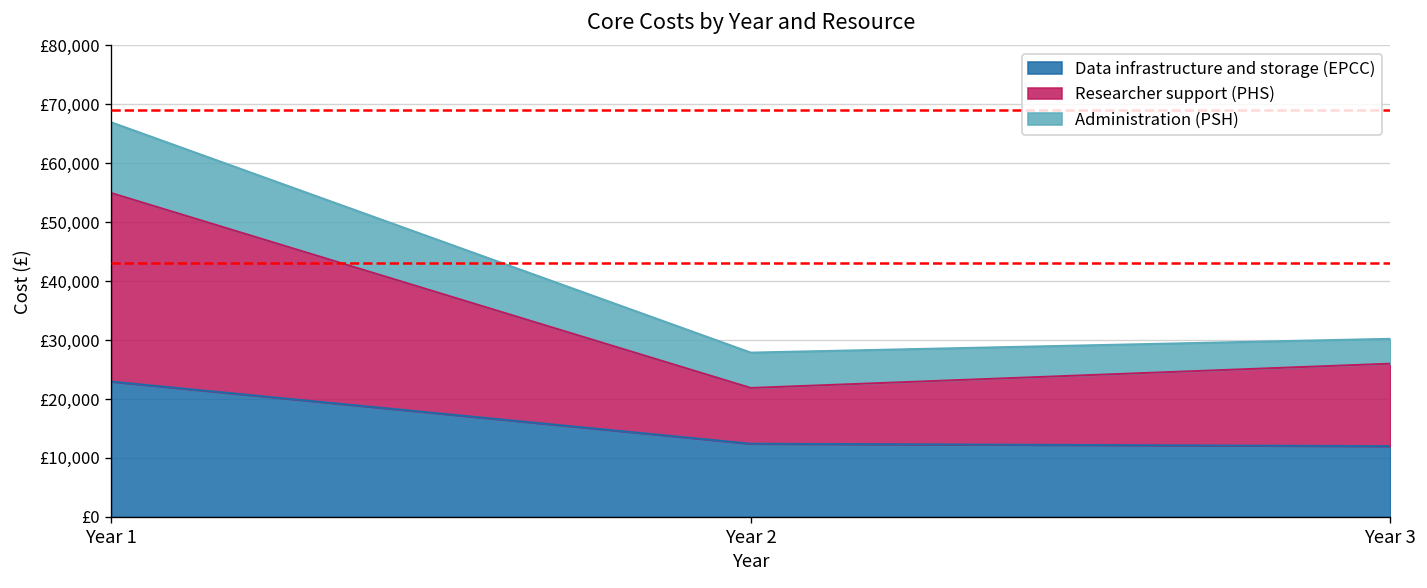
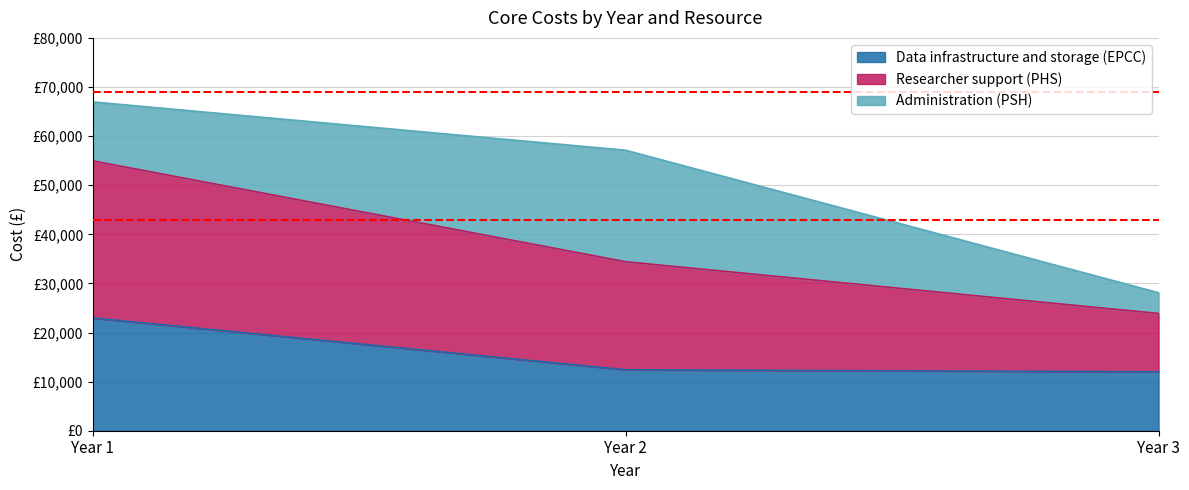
Researcher support (PHS), Year 2: £9,000 -> £22,000
Administration (PSH), Year 2: £6,000 -> £23,000
Researcher support (PHS), Year 3: £14,000 -> £12,000
